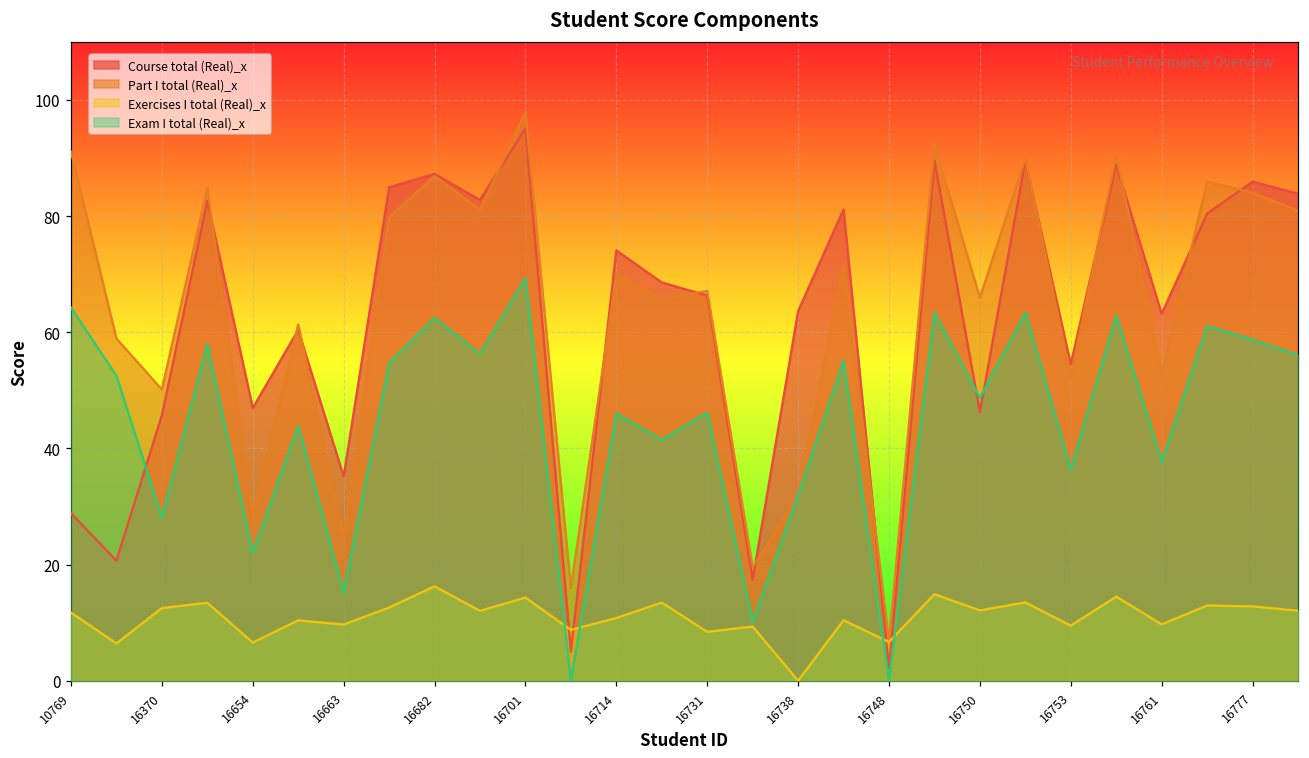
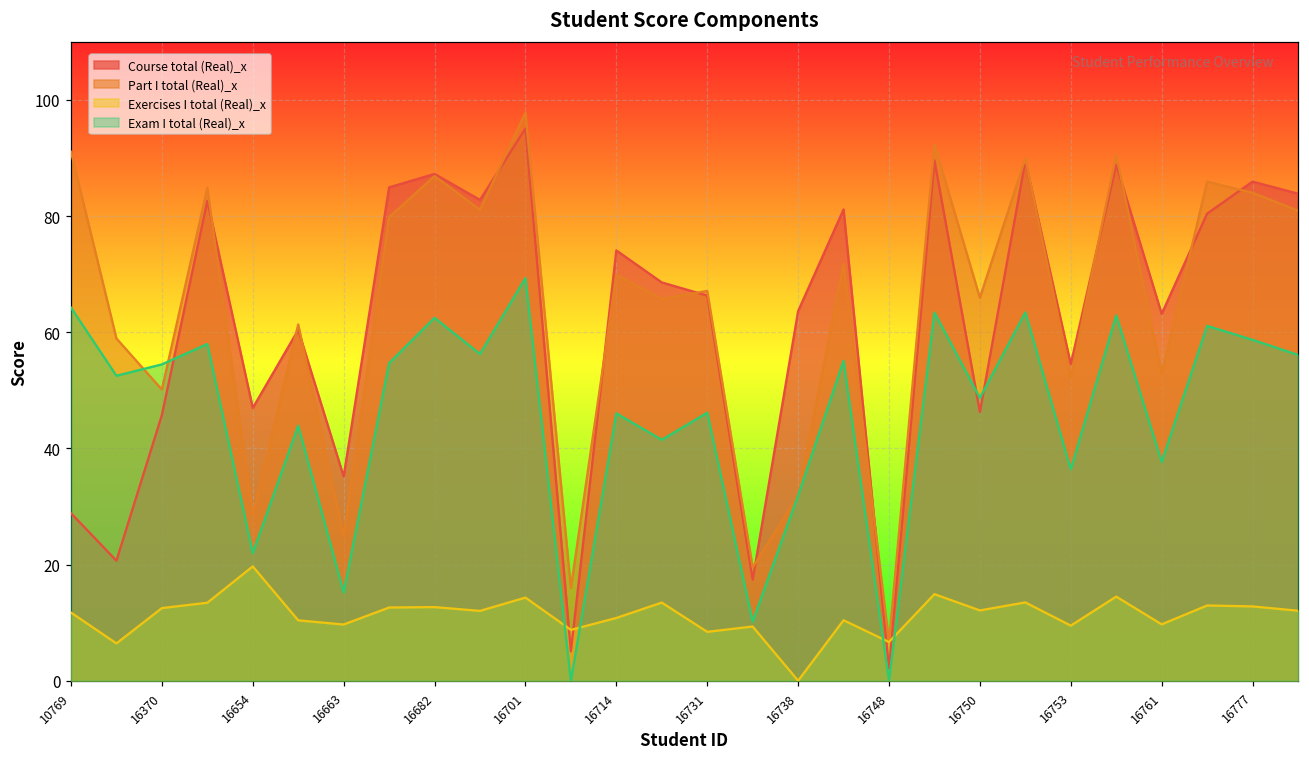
Exam I total (Real)_x, 16370: 28 -> 54
Exercises I total (Real)_x, 16654: 7 -> 20
Exercises I total (Real)_x, 16682: 16 -> 13
